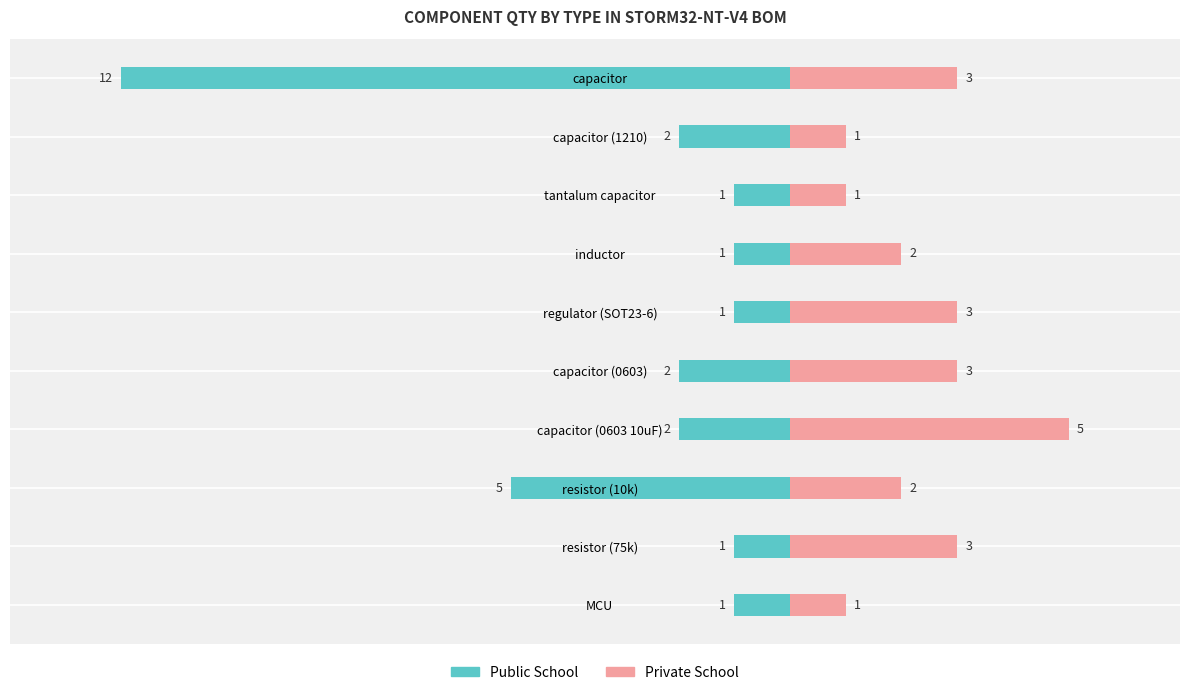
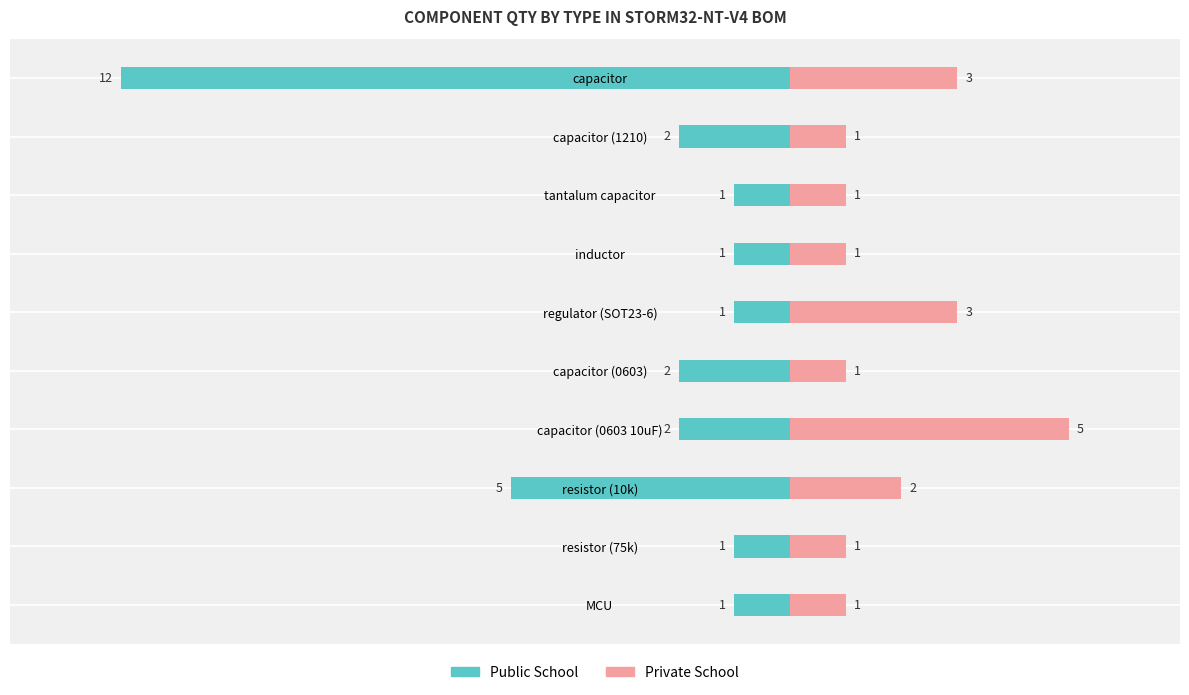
Private School, inductor: 2 -> 1
Private School, capacitor (0603): 3 -> 1
Private School, resistor (75k): 3 -> 1
